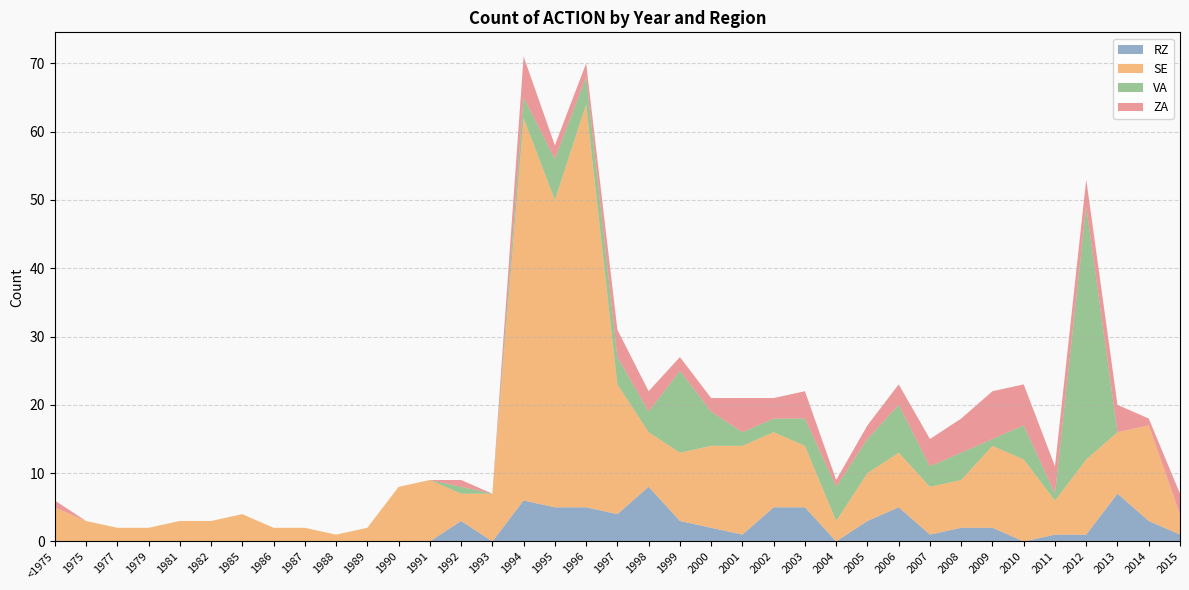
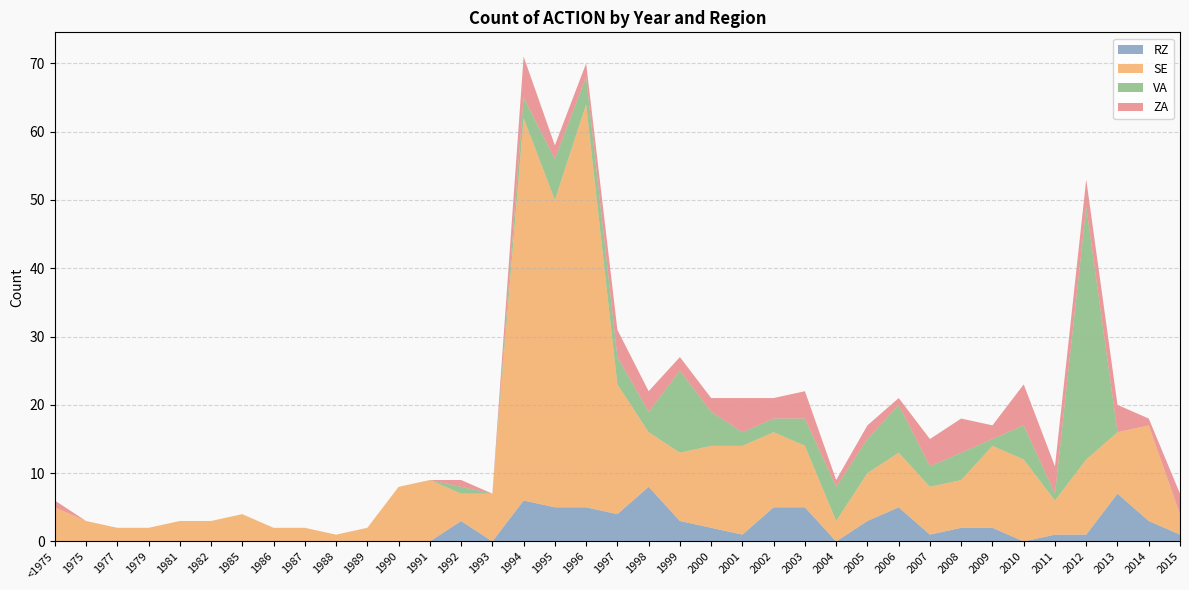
ZA, 2006: 3 -> 1
ZA, 2009: 7 -> 2
